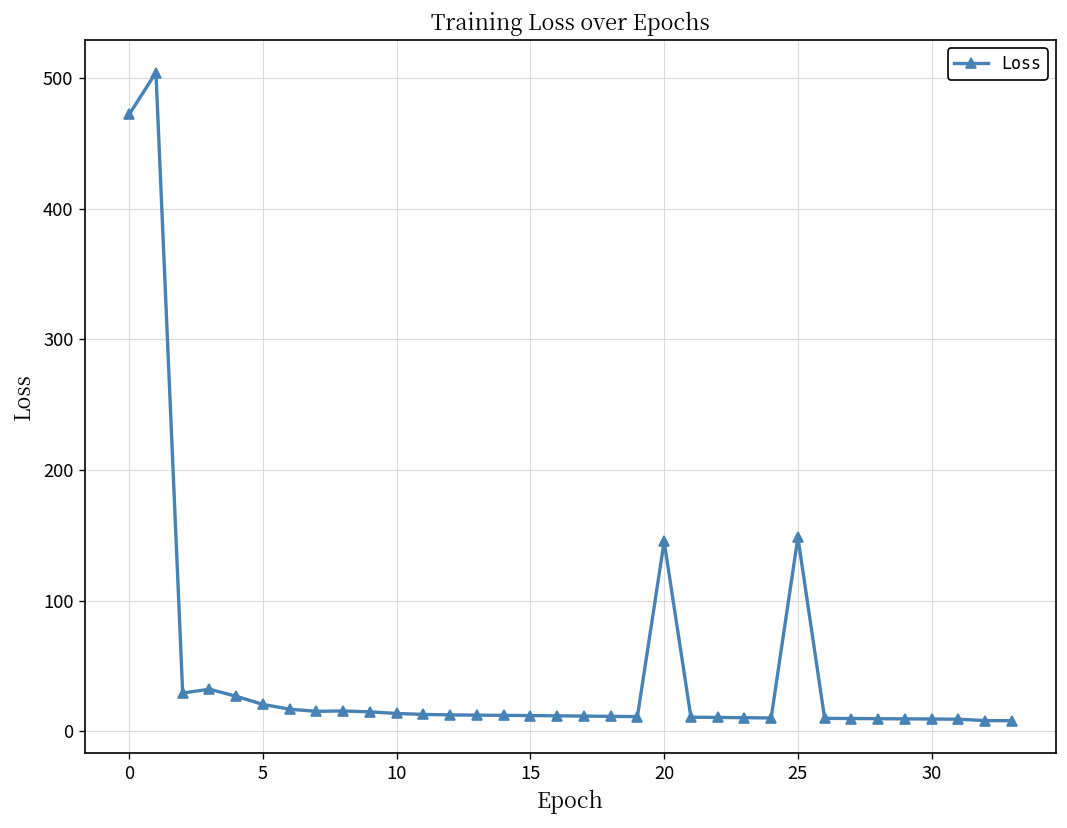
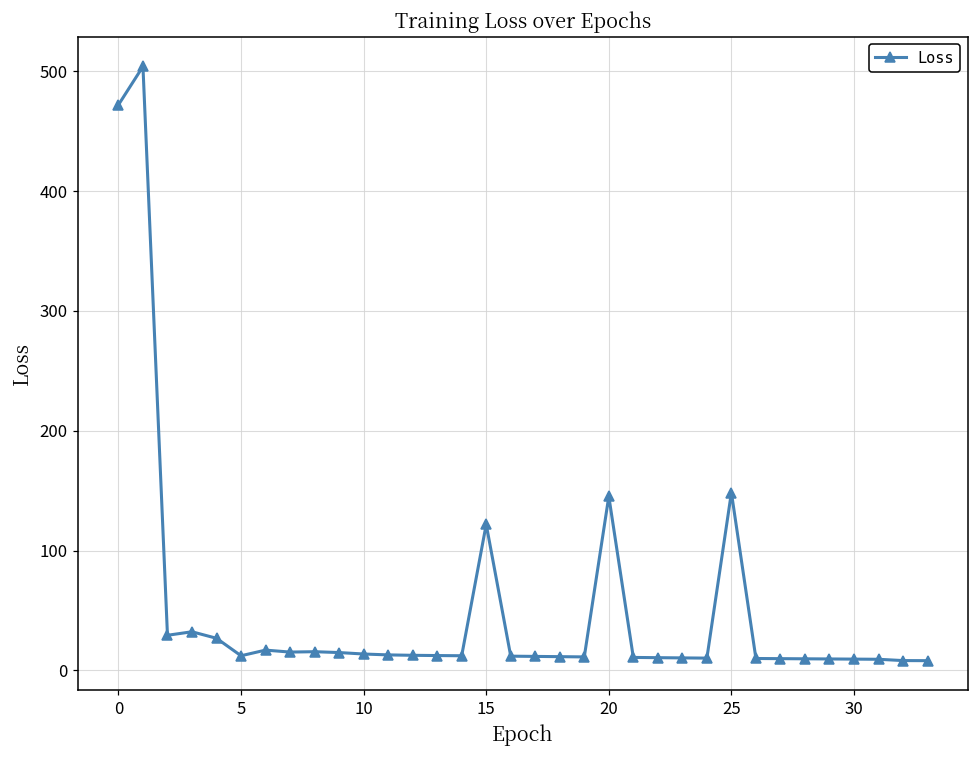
5: 21 -> 12
15: 12 -> 122
